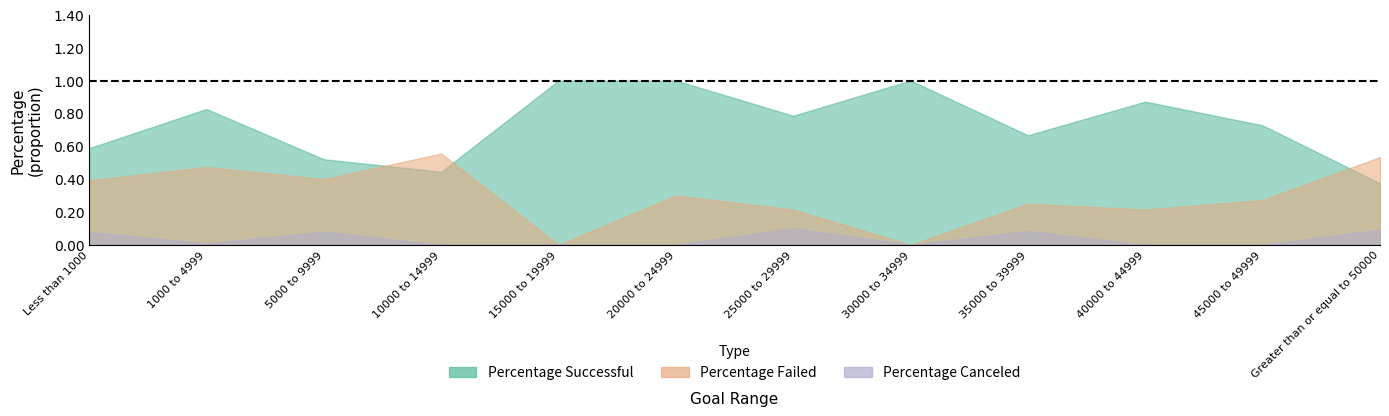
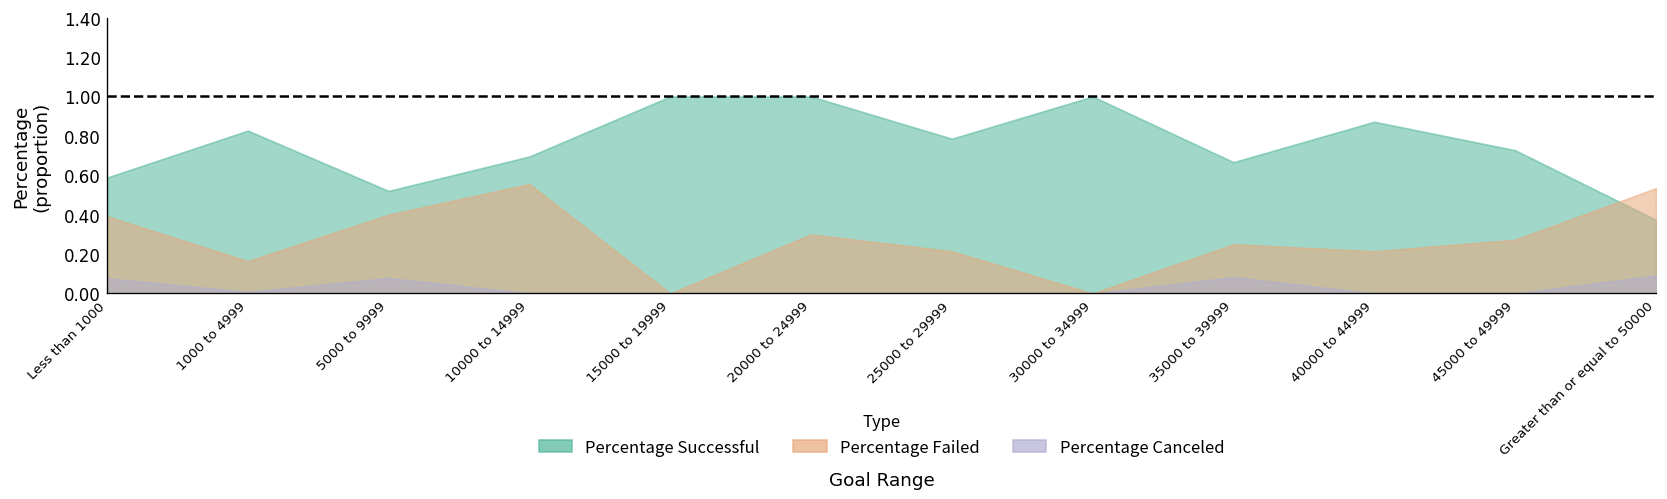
Percentage Failed, 1000 to 4999: 0.47 -> 0.16
Percentage Successful, 10000 to 14999: 0.44 -> 0.70
Percentage Canceled, 25000 to 29999: 0.1 -> 0.0
